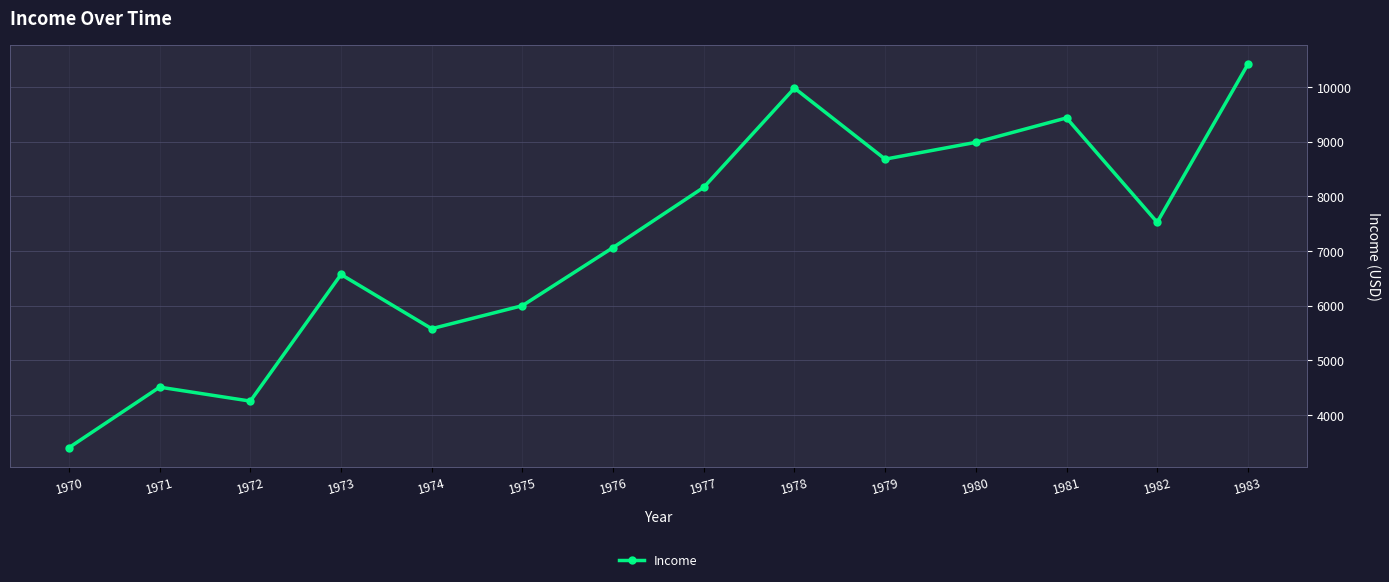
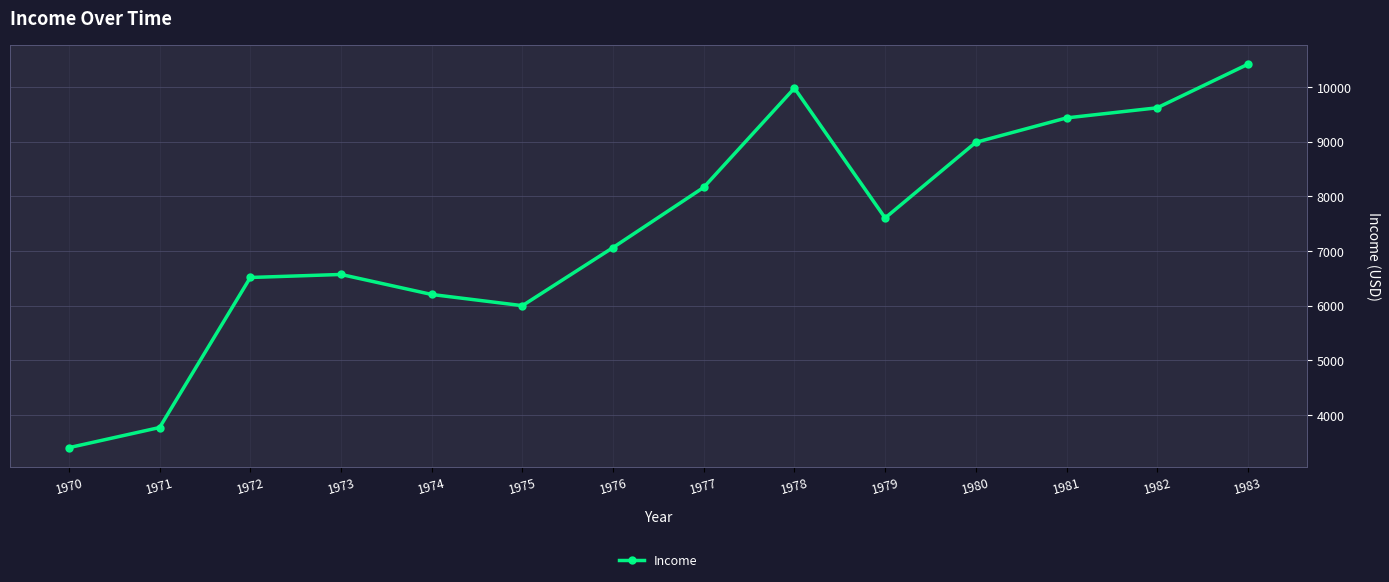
1971: 4500 -> 3800
1972: 4300 -> 6500
1974: 5600 -> 6200
1979: 8700 -> 7600
1982: 7500 -> 9600
